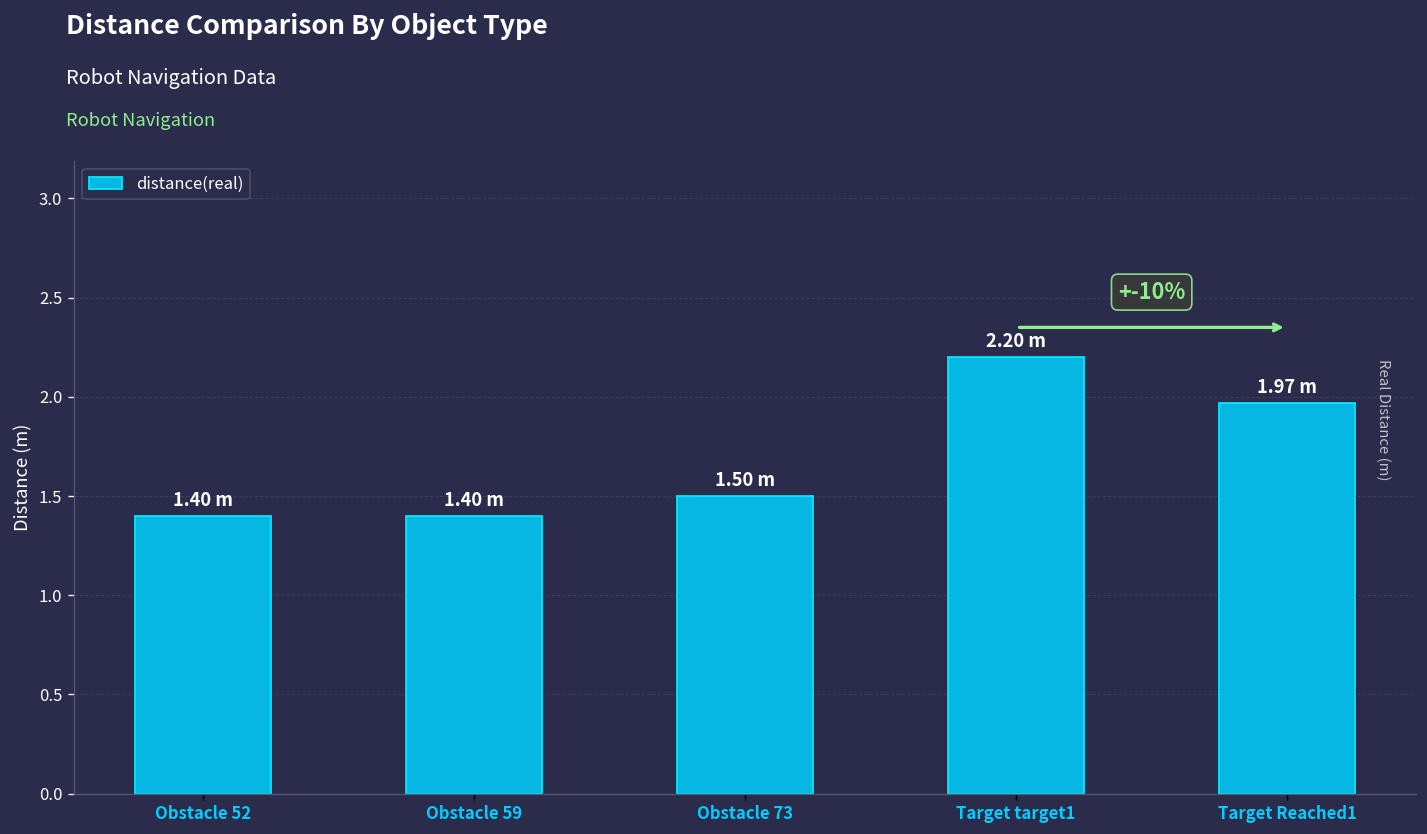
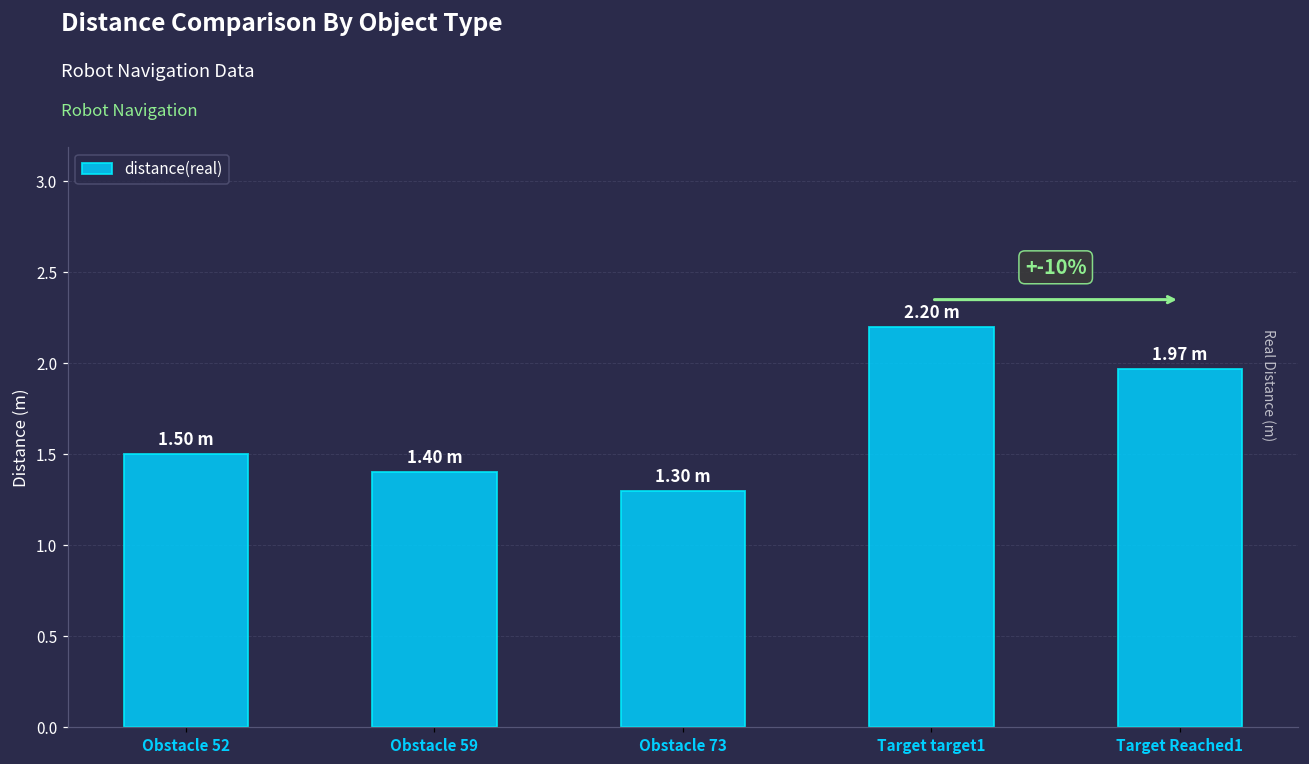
Obstacle 52: 1.40 -> 1.50
Obstacle 73: 1.50 -> 1.30
